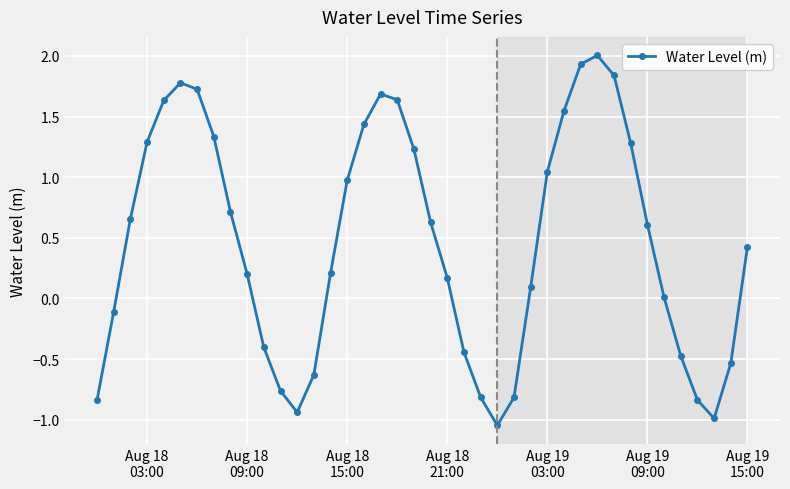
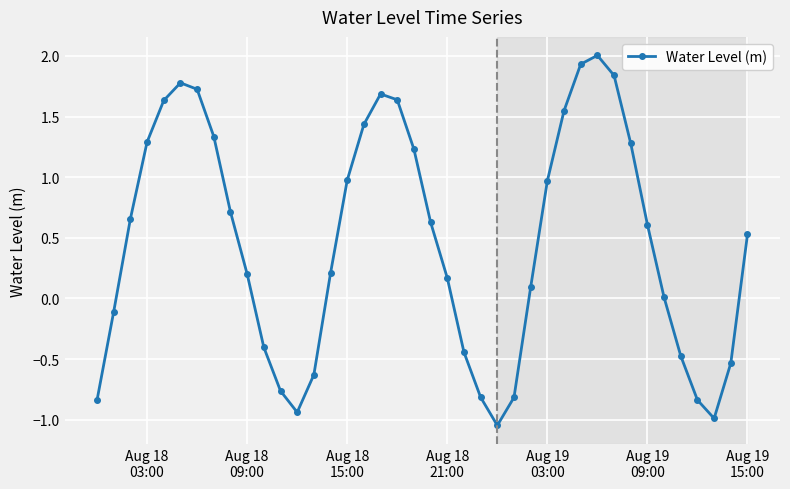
Aug 19 03:00: 1.04 -> 0.97
Aug 19 15:00: 0.43 -> 0.53
